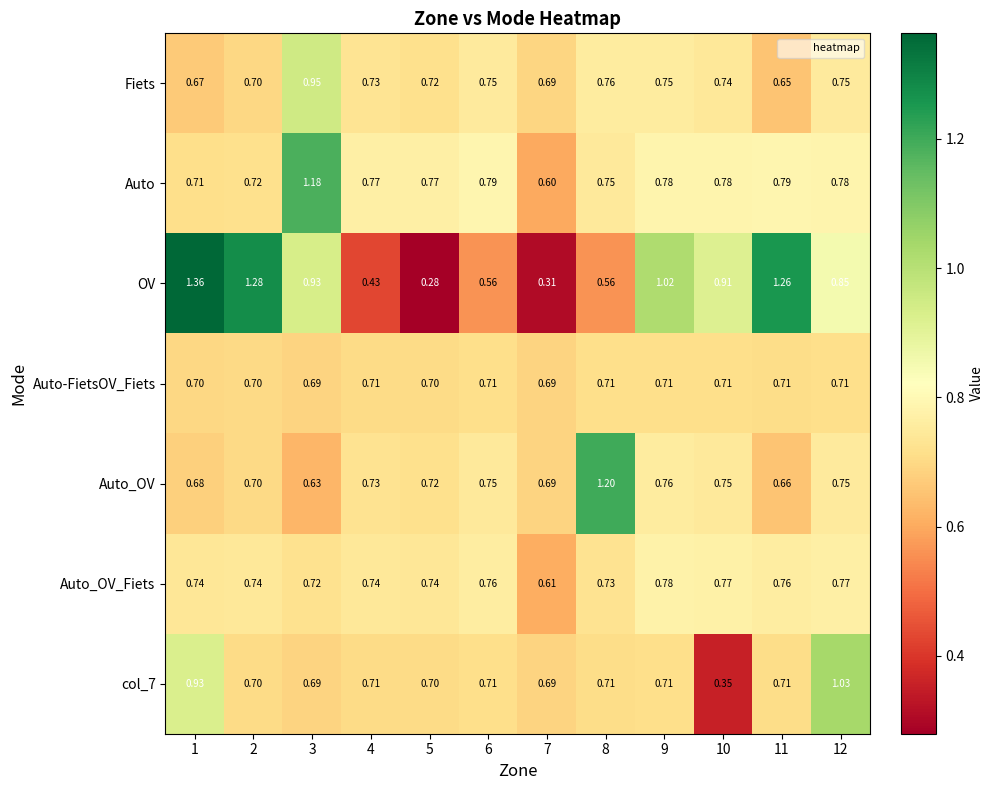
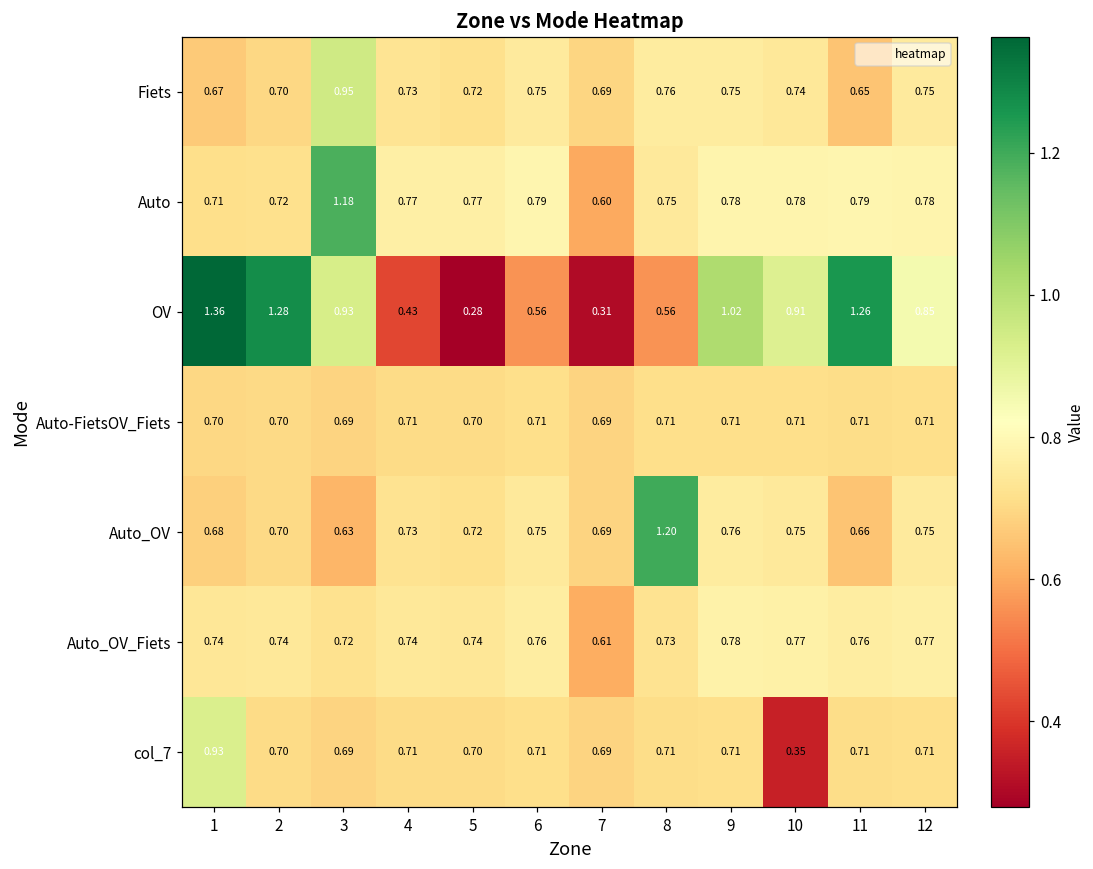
col_7, 12: 1.03 -> 0.71
